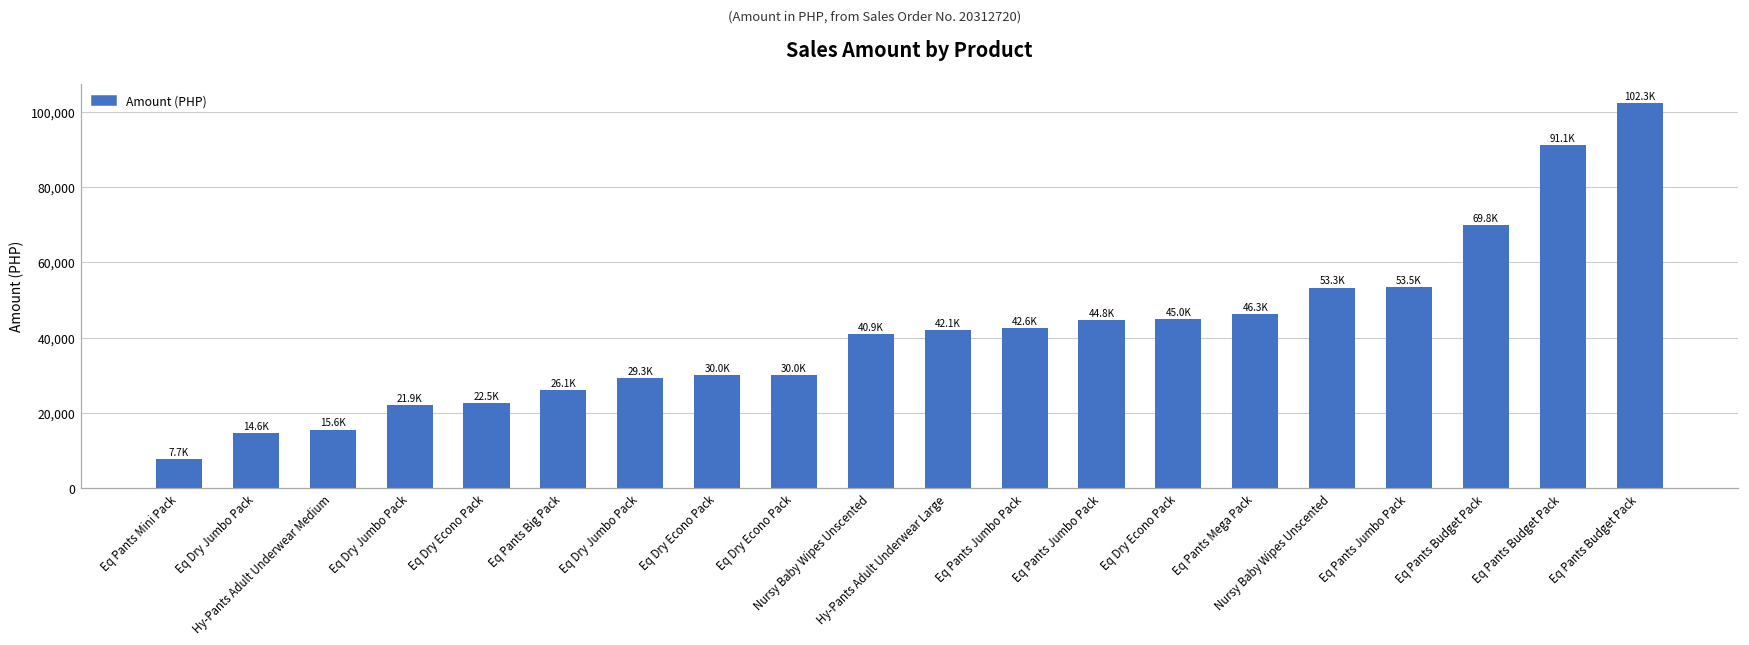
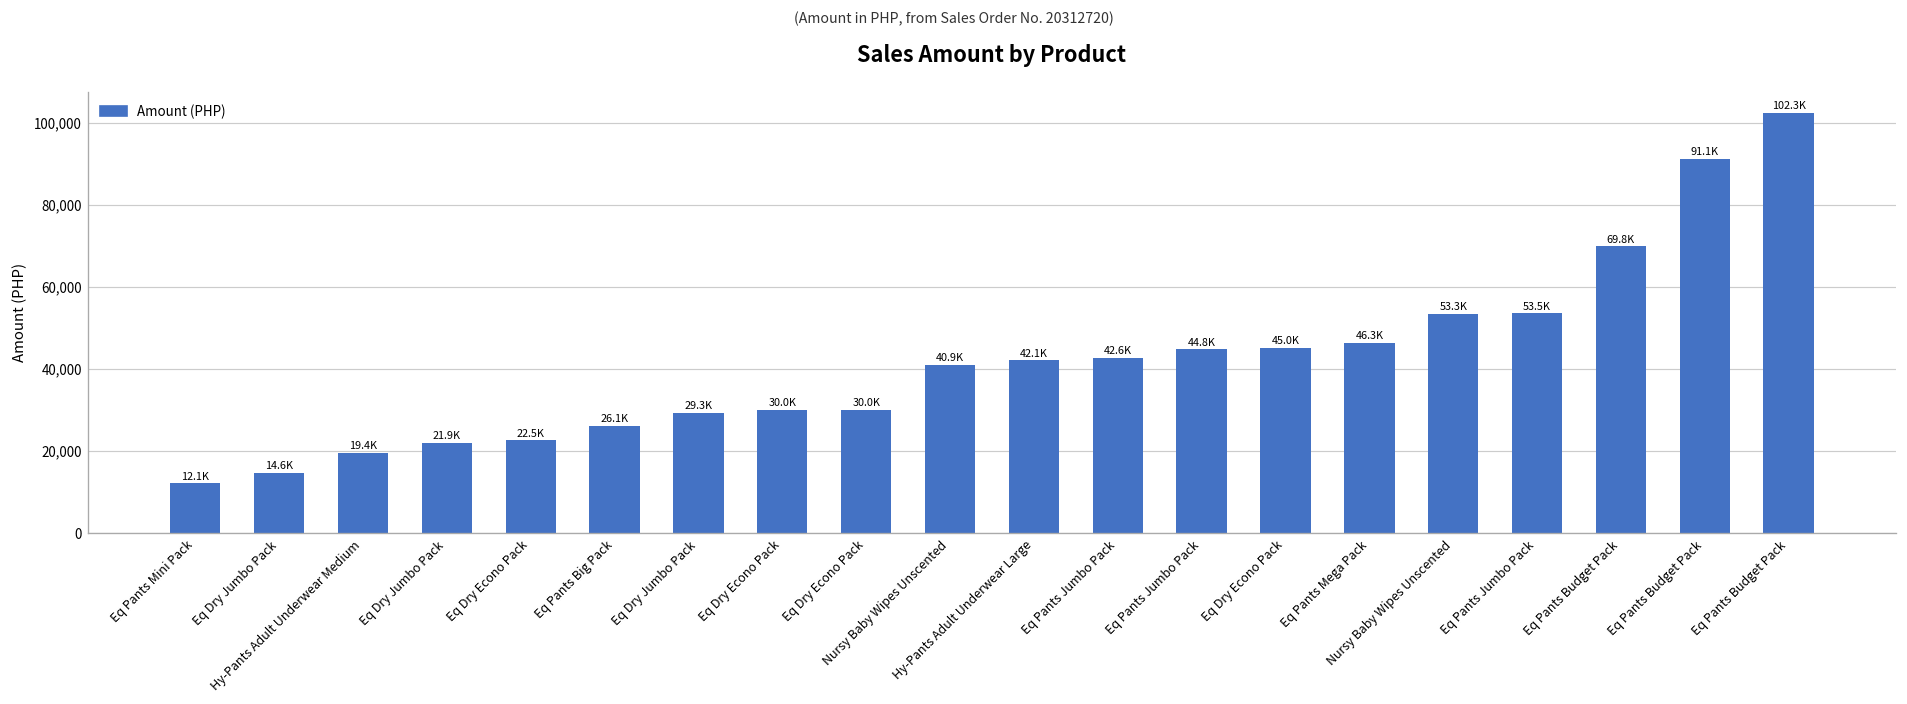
Eq Pants Mini Pack: 7.7K -> 12.1K
Hy-Pants Adult Underwear Medium: 15.6K -> 19.4K
